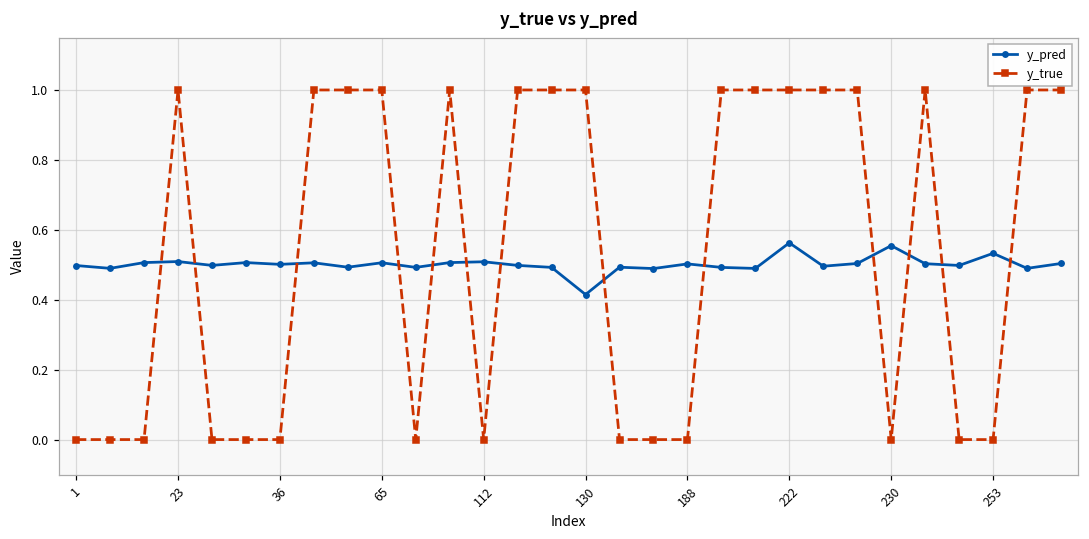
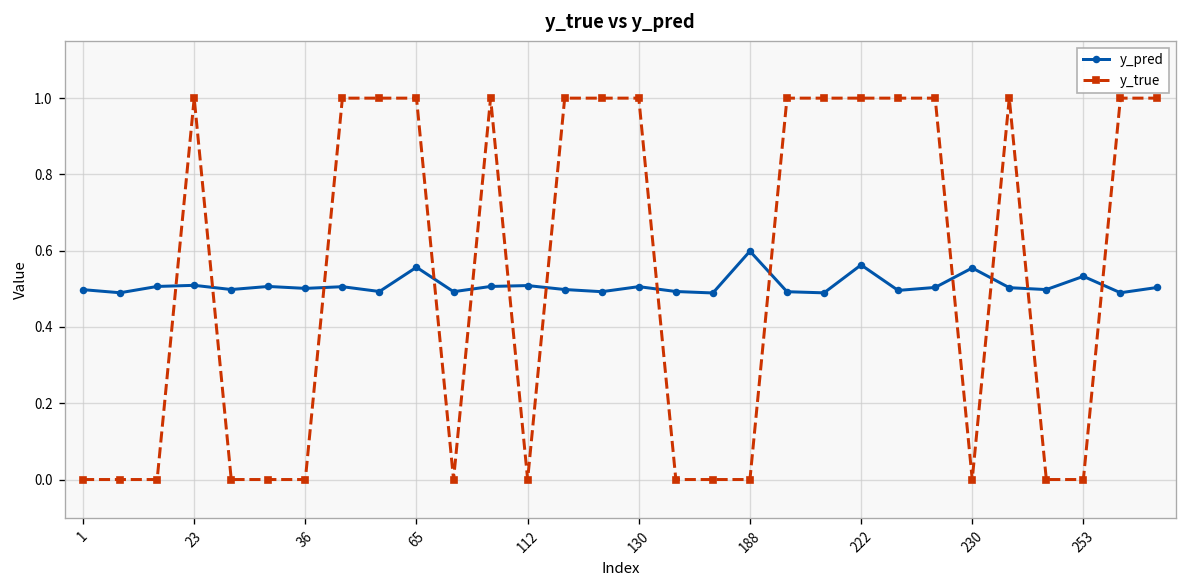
y_pred, 65: 0.51 -> 0.56
y_pred, 130: 0.41 -> 0.51
y_pred, 188: 0.50 -> 0.60
